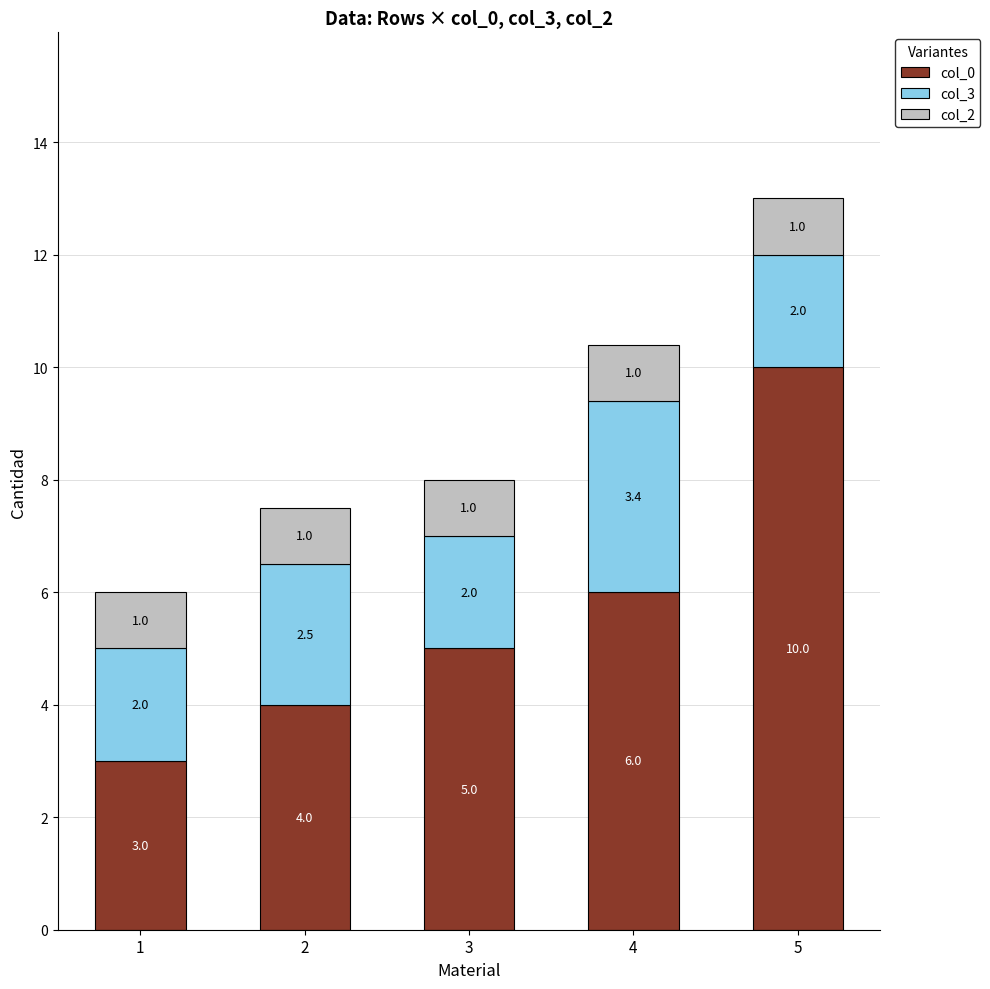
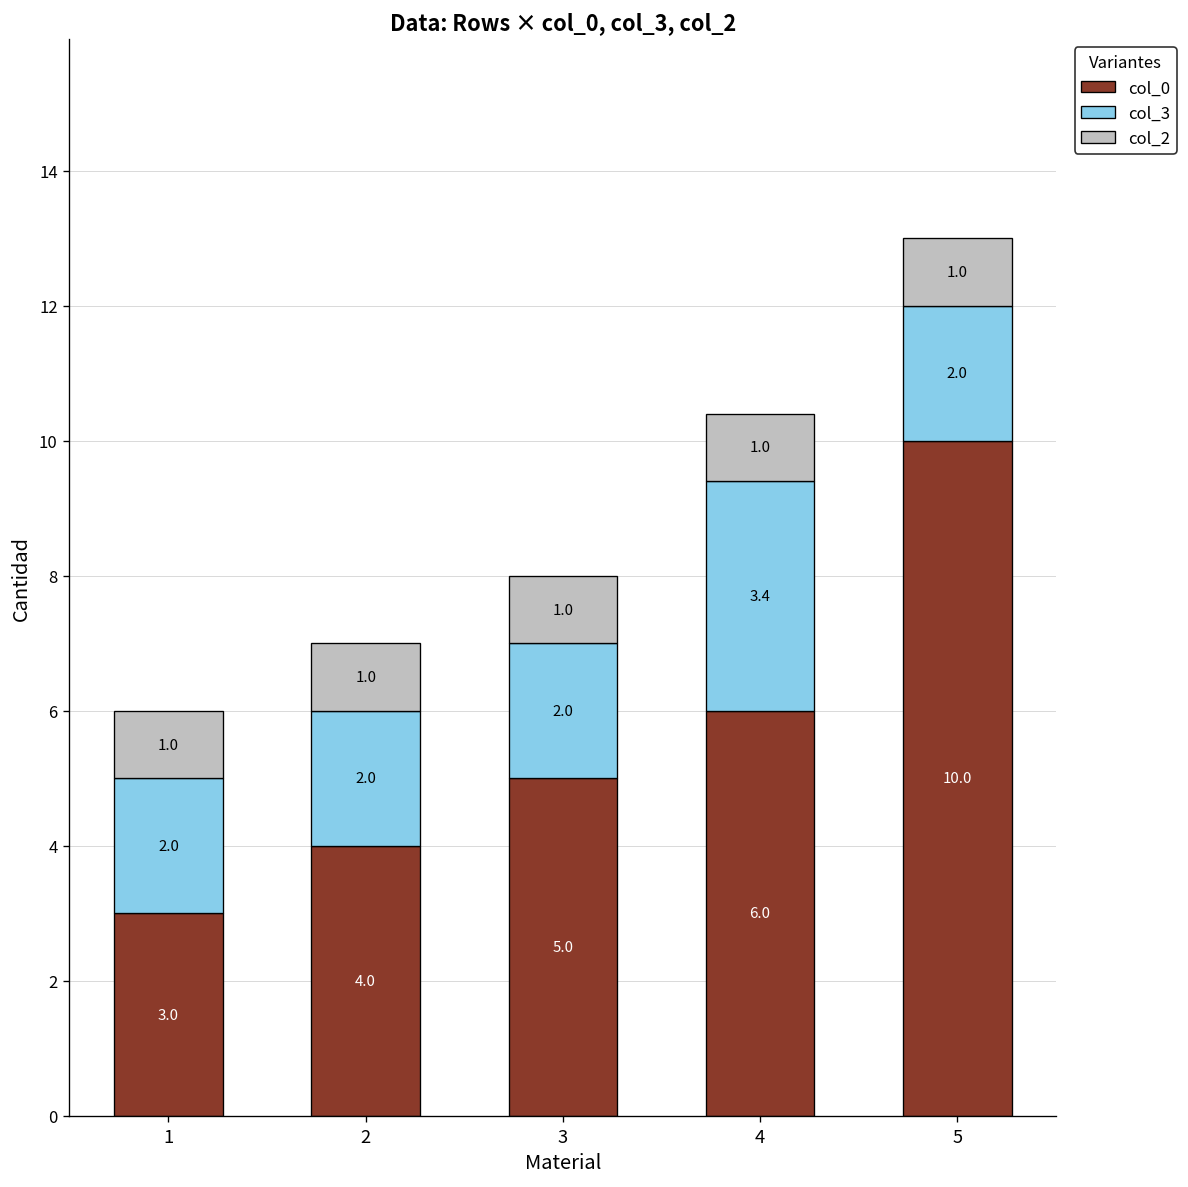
col_3, 2: 2.5 -> 2.0
